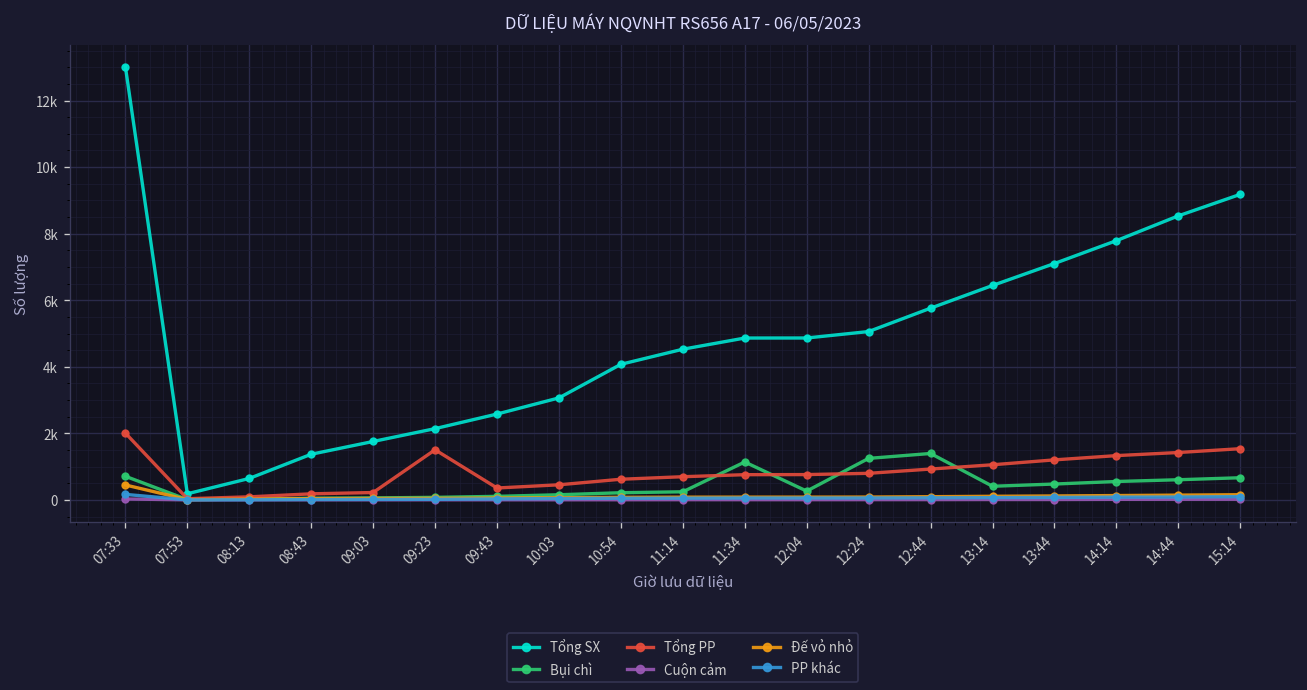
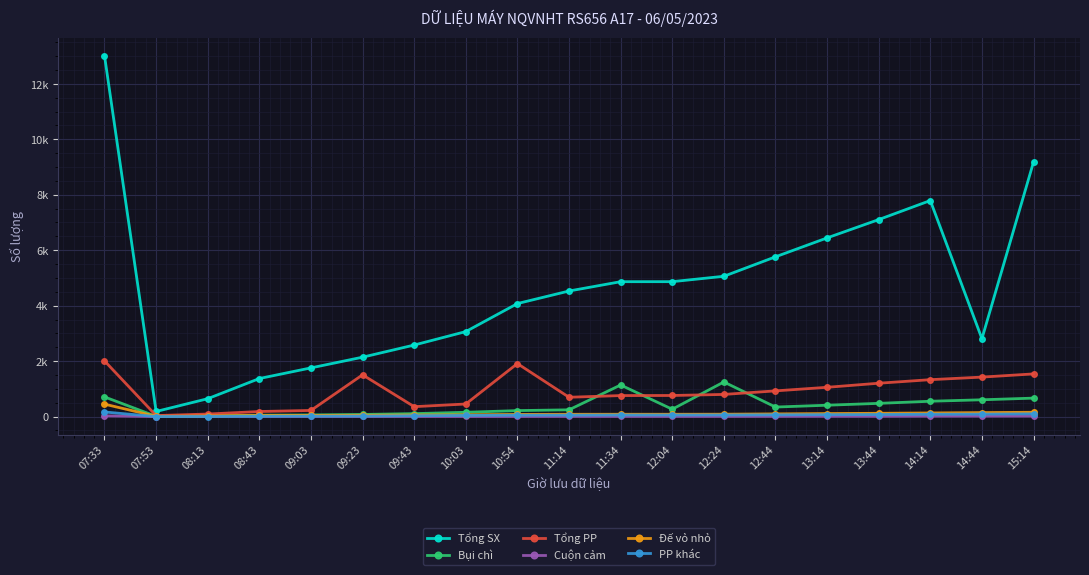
Tổng PP, 10:54: 600 -> 1900
Bụi chì, 12:44: 1400 -> 300
Tổng SX, 14:44: 8500 -> 2800
